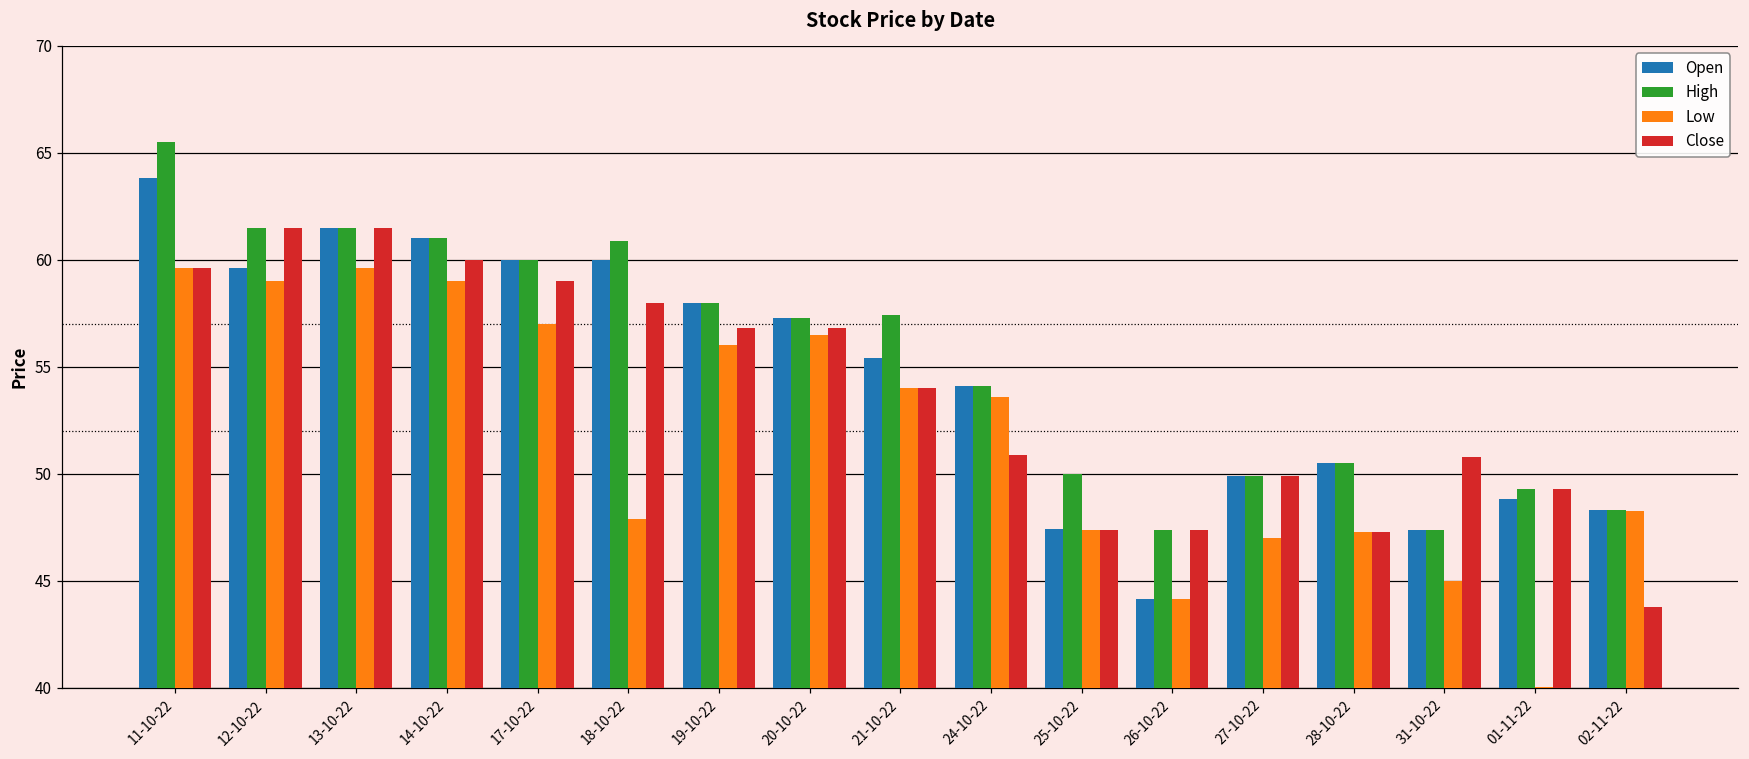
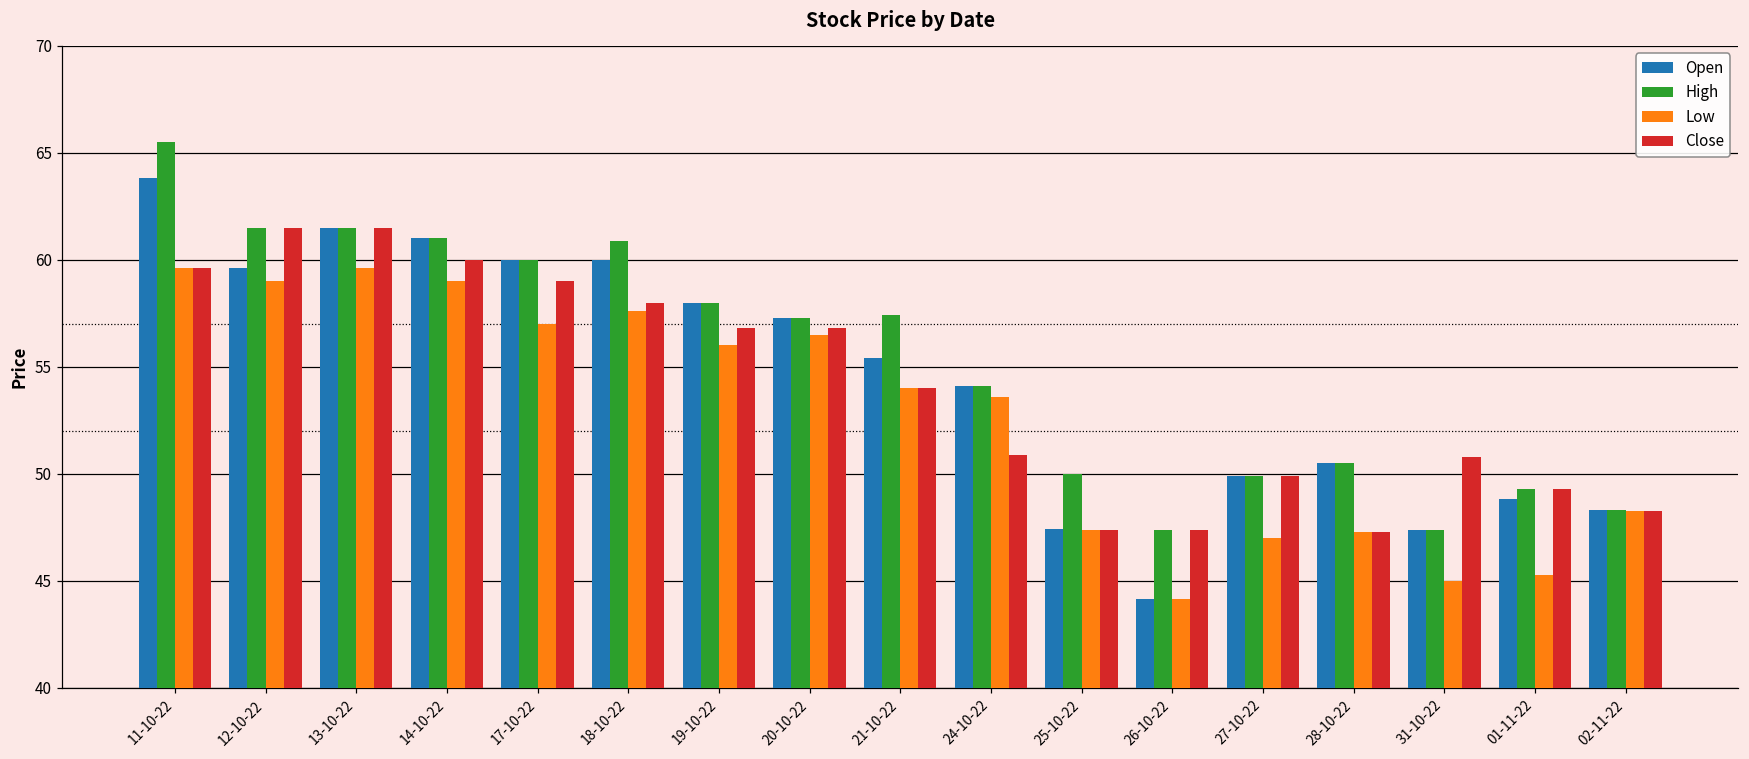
Low, 18-10-22: 47.9 -> 57.6
Low, 01-11-22: 40.0 -> 45.3
Close, 02-11-22: 43.8 -> 48.3
